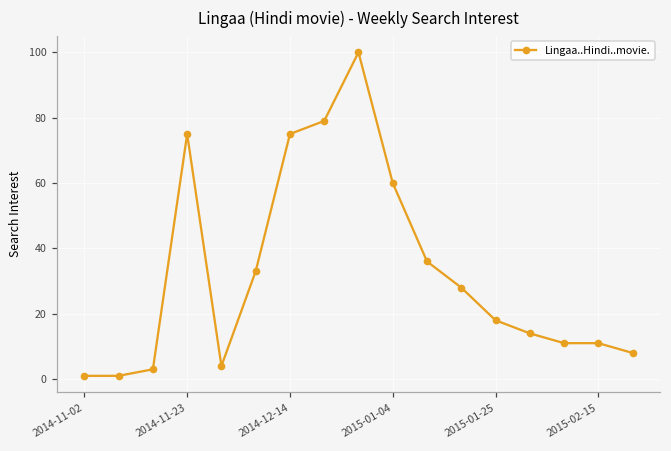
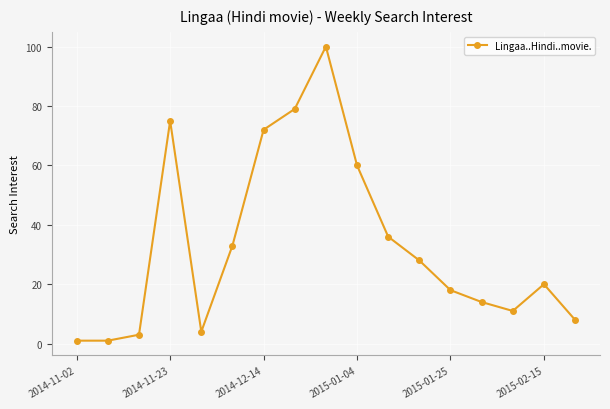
2014-12-14: 75 -> 72
2015-02-15: 11 -> 20
